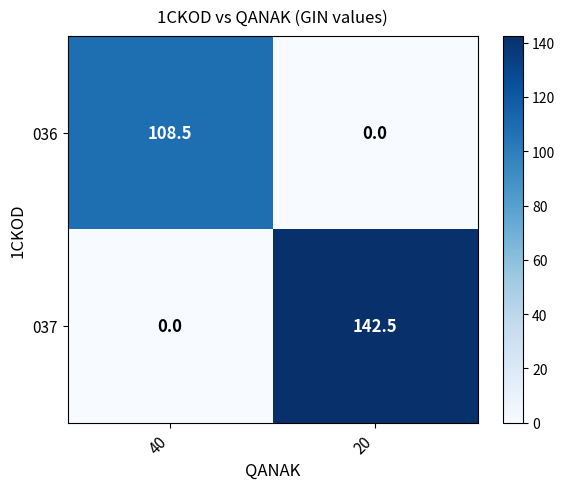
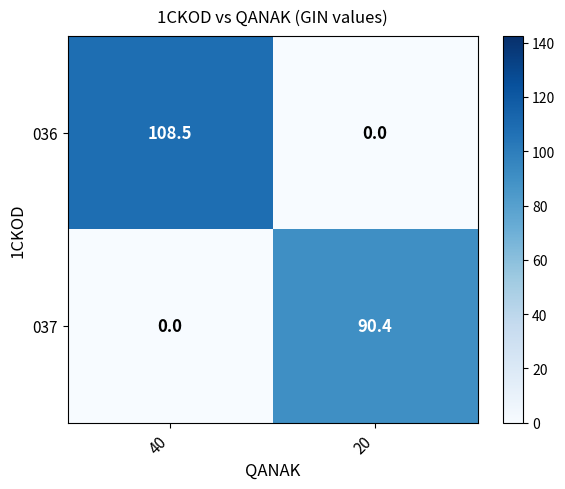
037, 20: 142.5 -> 90.4
